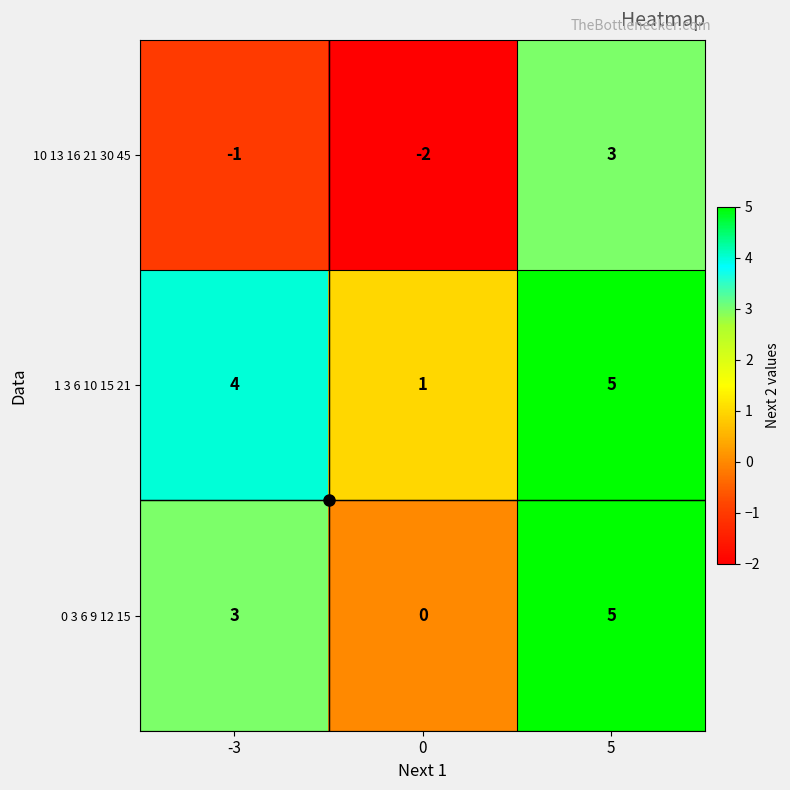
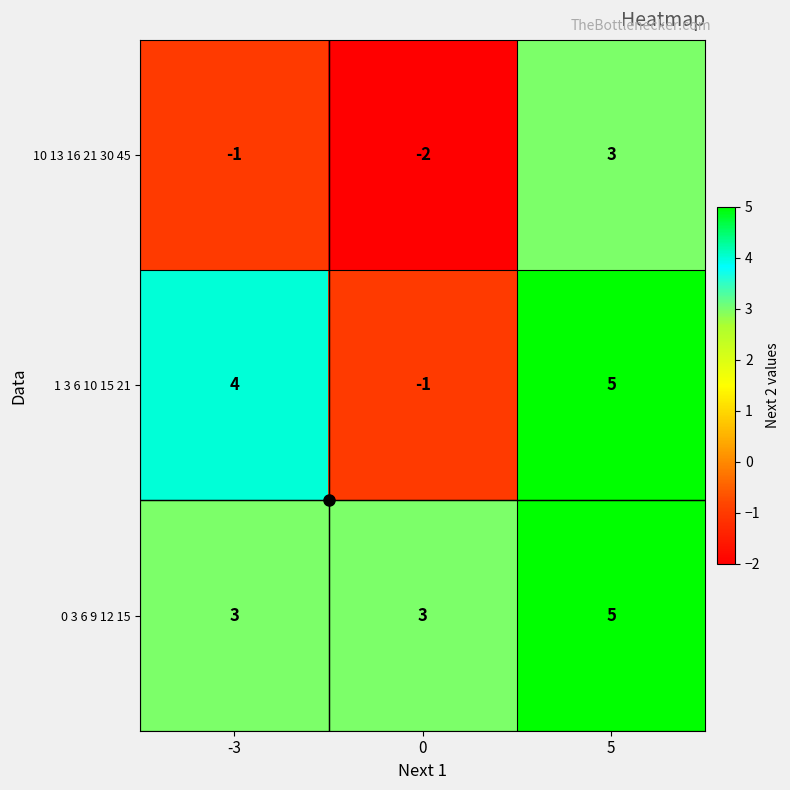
1 3 6 10 15 21, 0: 1 -> -1
0 3 6 9 12 15, 0: 0 -> 3
